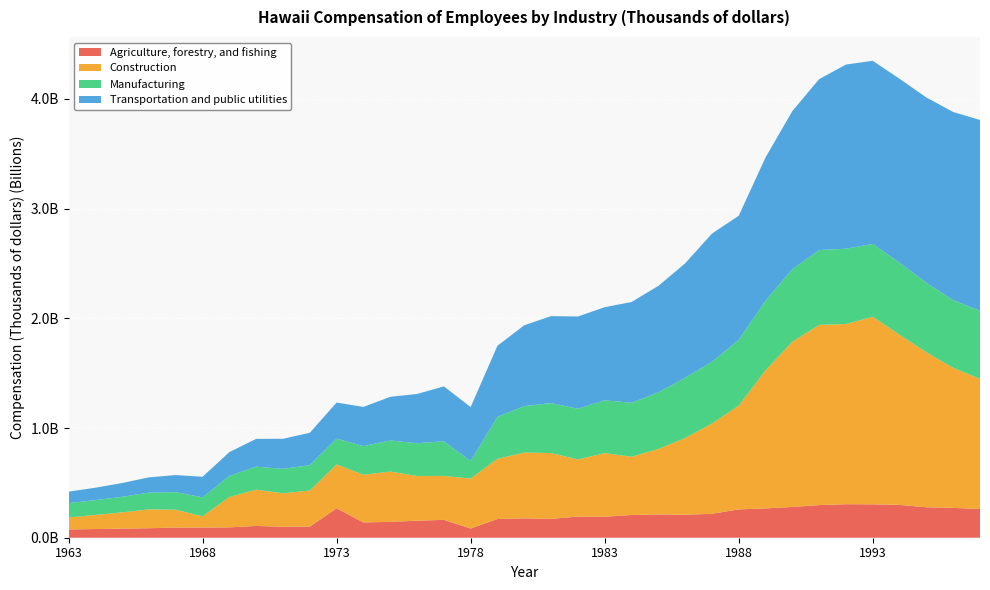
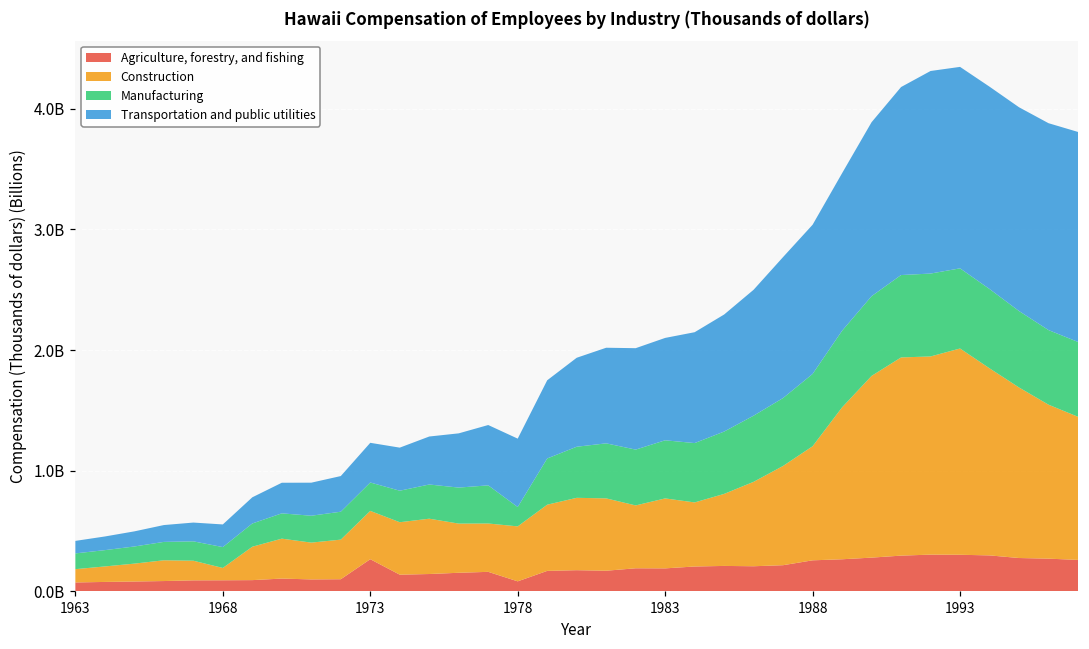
Transportation and public utilities, 1978: 490000000 -> 570000000
Transportation and public utilities, 1988: 1130000000 -> 1240000000
